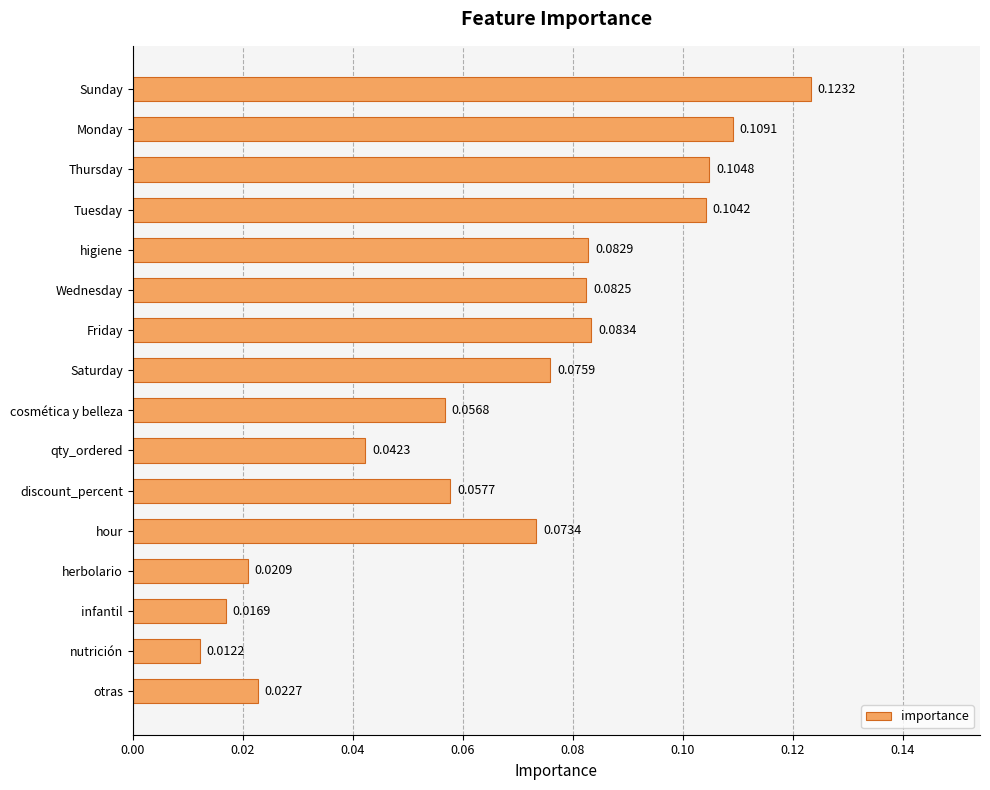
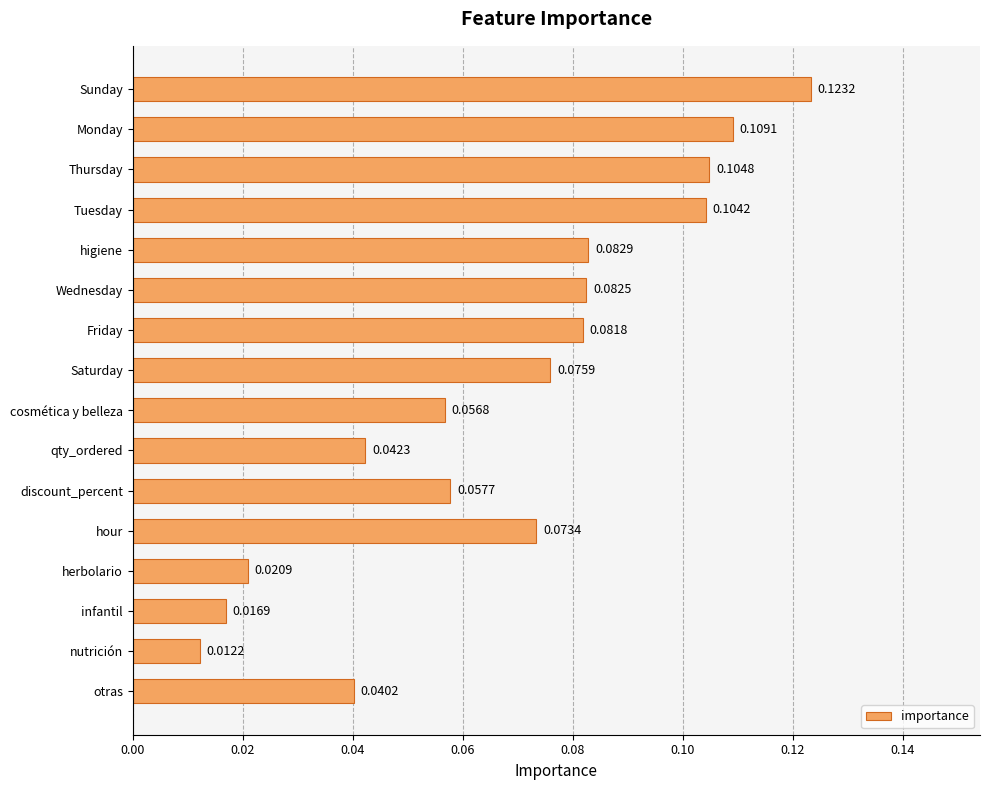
Friday: 0.0834 -> 0.0818
otras: 0.0227 -> 0.0402
